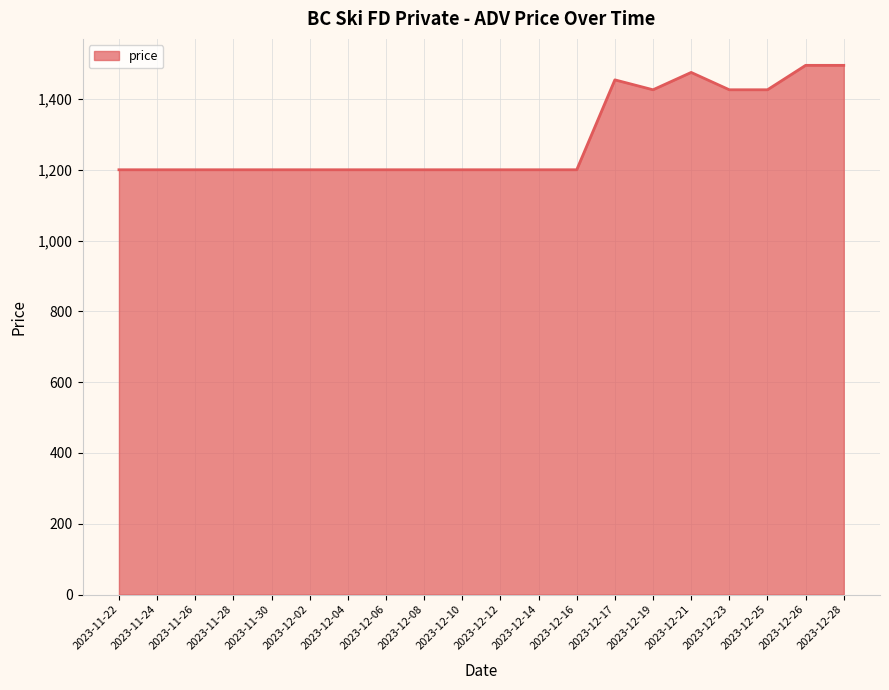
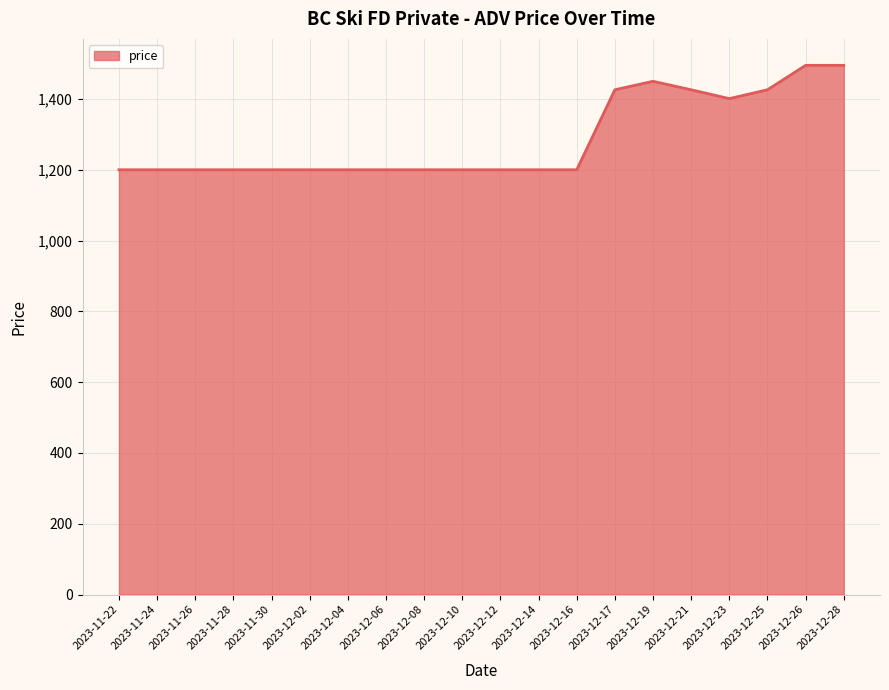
2023-12-17: 1,450 -> 1,430
2023-12-19: 1,430 -> 1,450
2023-12-21: 1,480 -> 1,430
2023-12-23: 1,430 -> 1,400
